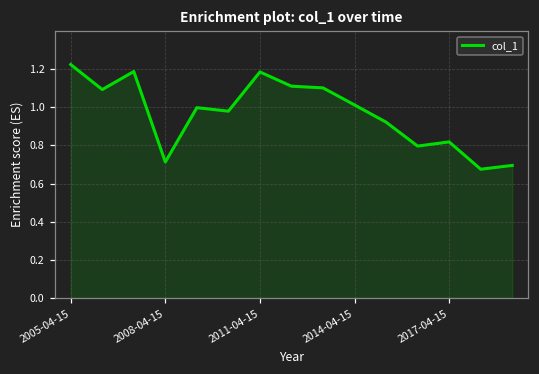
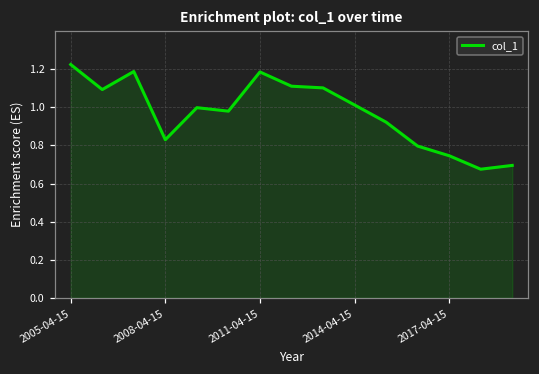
2008-04-15: 0.71 -> 0.83
2017-04-15: 0.82 -> 0.75
